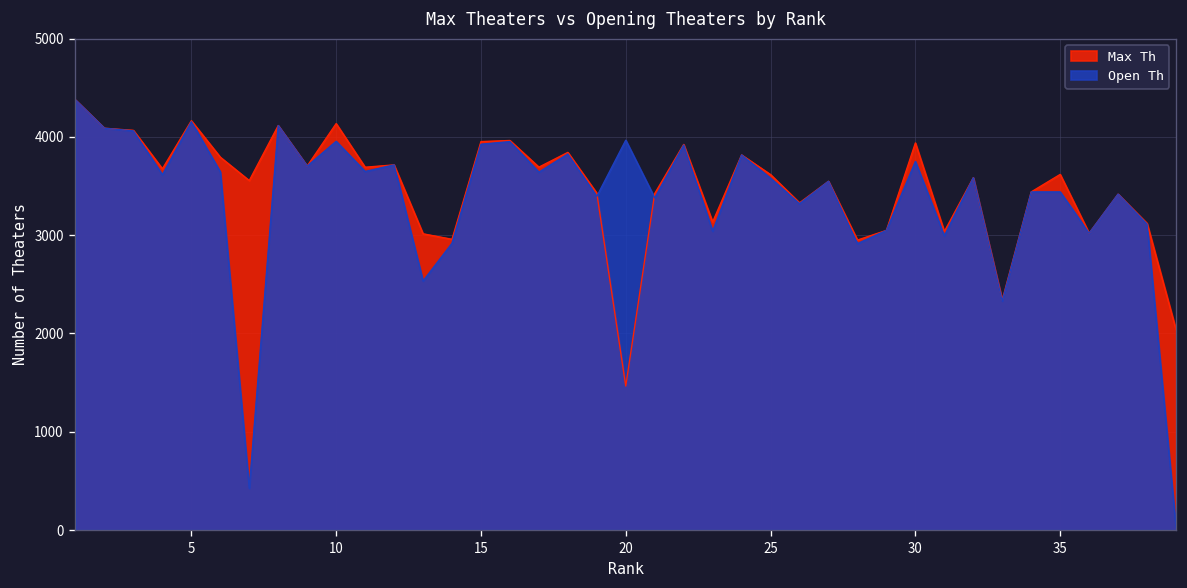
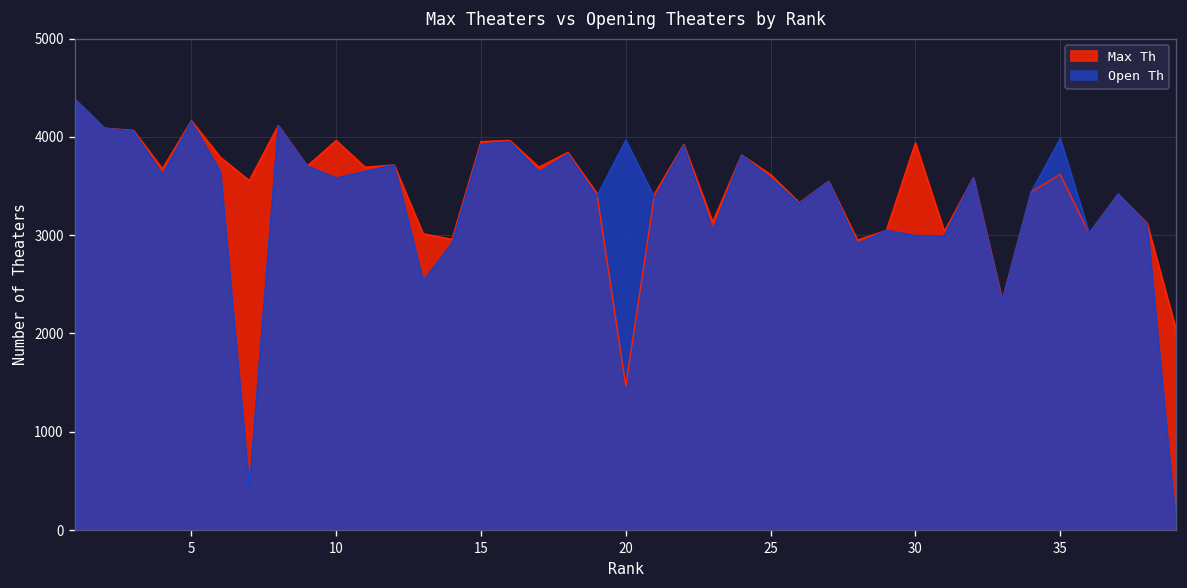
Max Th, 10: 4100 -> 4000
Open Th, 10: 4000 -> 3600
Open Th, 30: 3800 -> 3000
Open Th, 35: 3400 -> 4000
